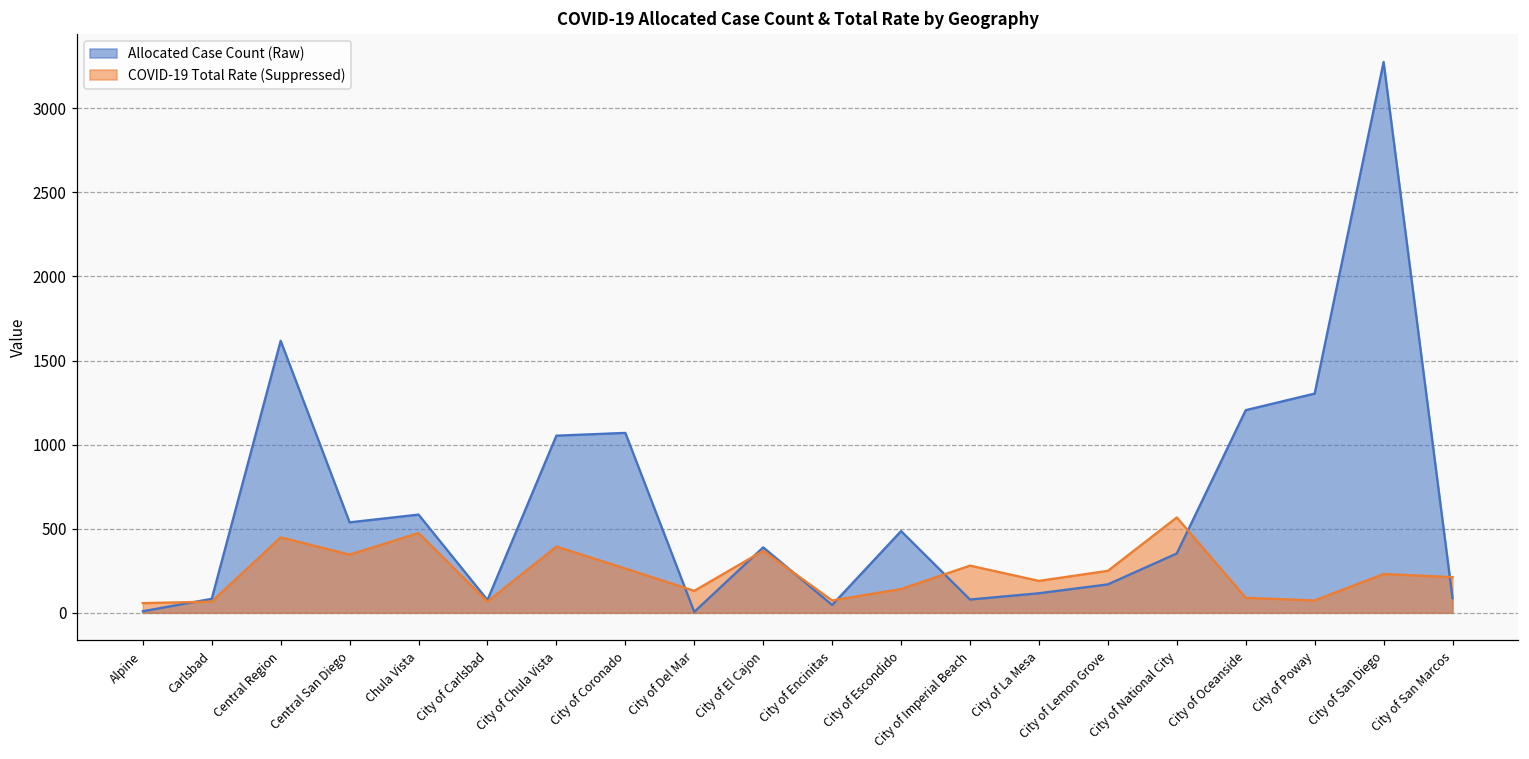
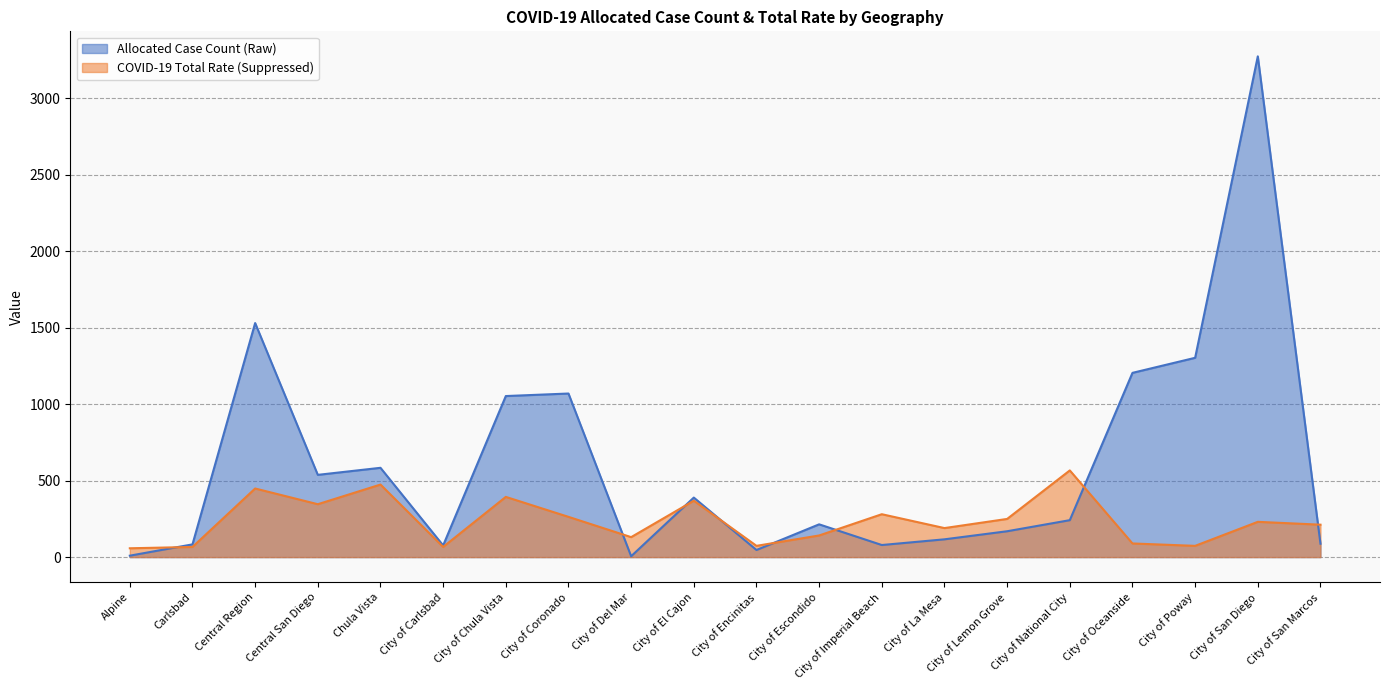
Allocated Case Count (Raw), Central Region: 1620 -> 1530
Allocated Case Count (Raw), City of Escondido: 490 -> 210
Allocated Case Count (Raw), City of National City: 350 -> 240
